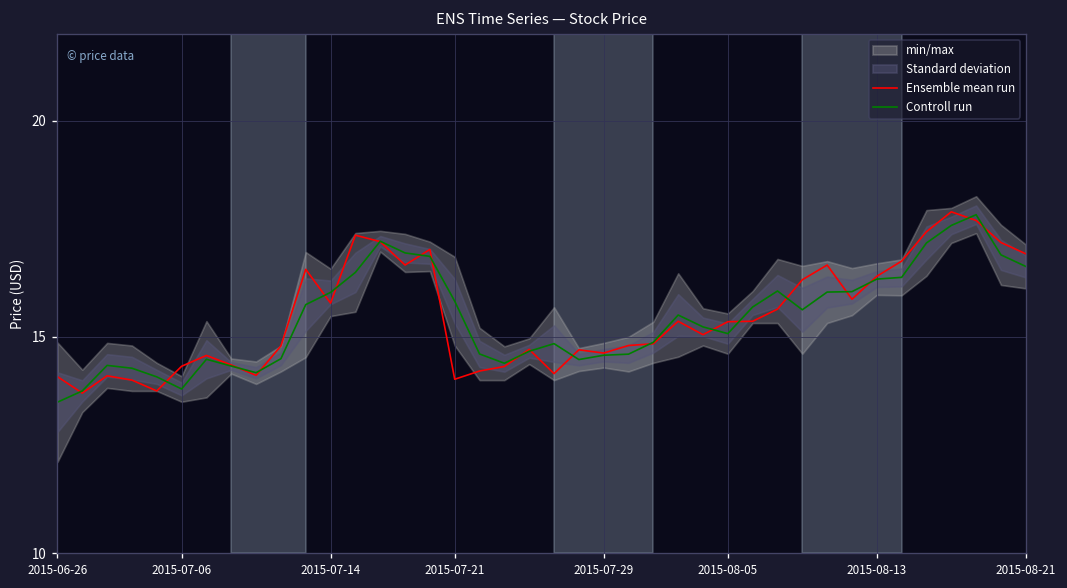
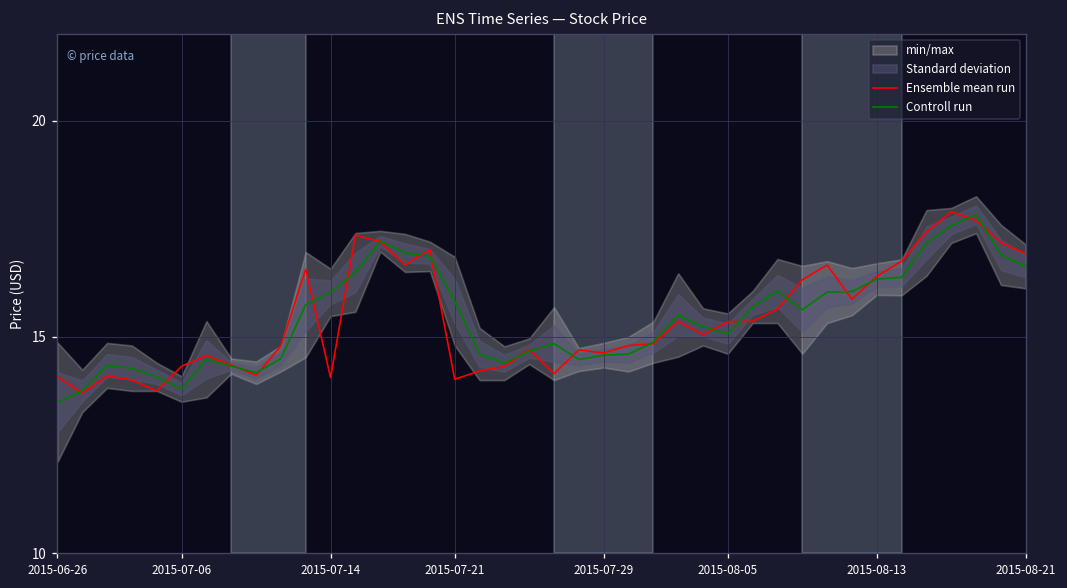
Ensemble mean run, 2015-07-14: 15.8 -> 14.1
